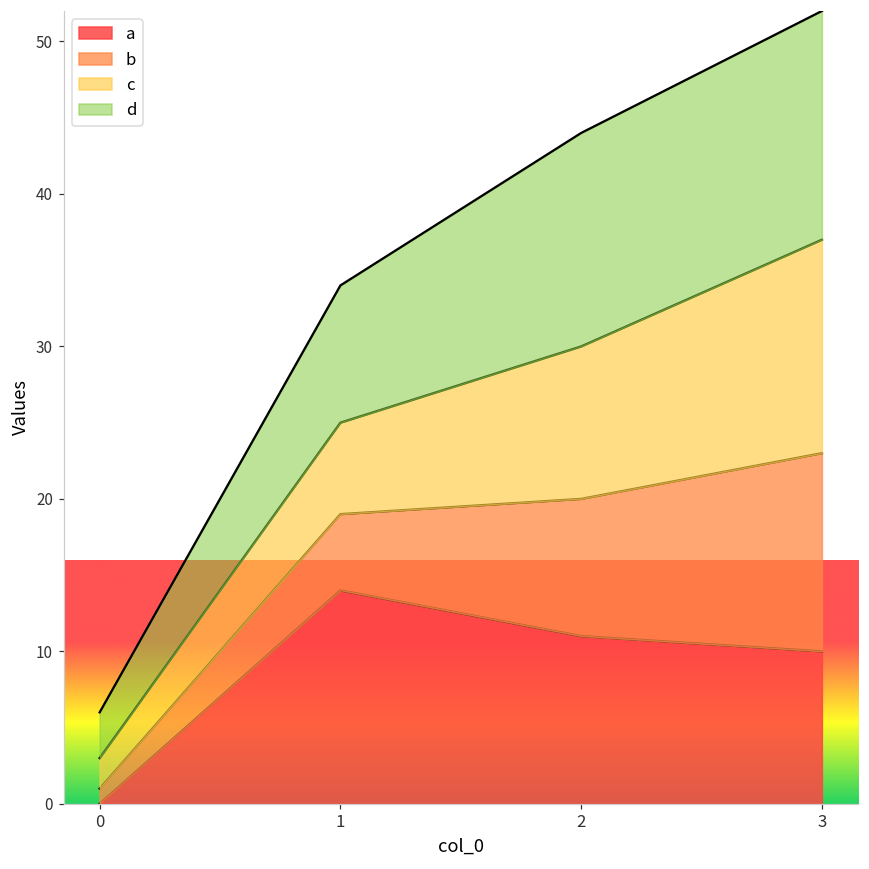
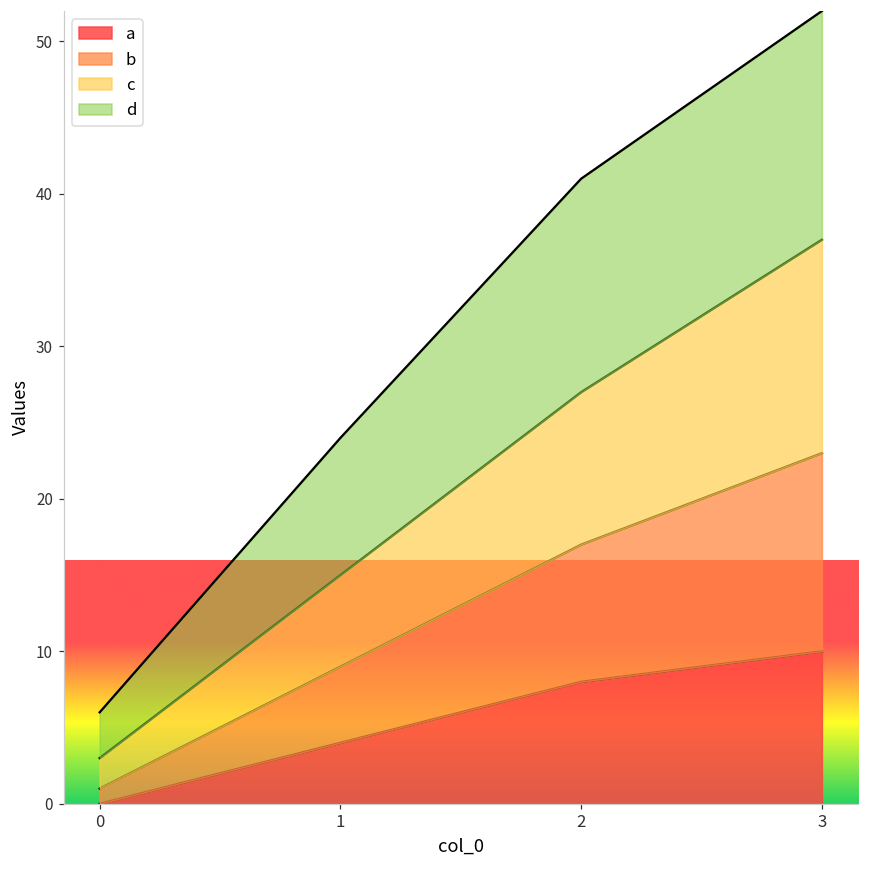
a, 1: 14 -> 4
a, 2: 11 -> 8
